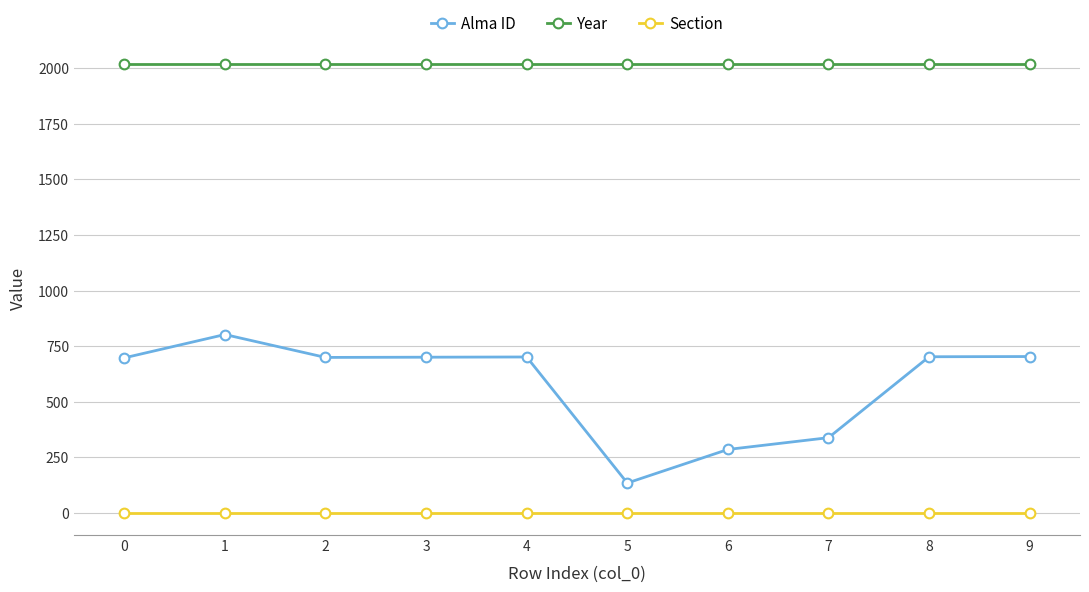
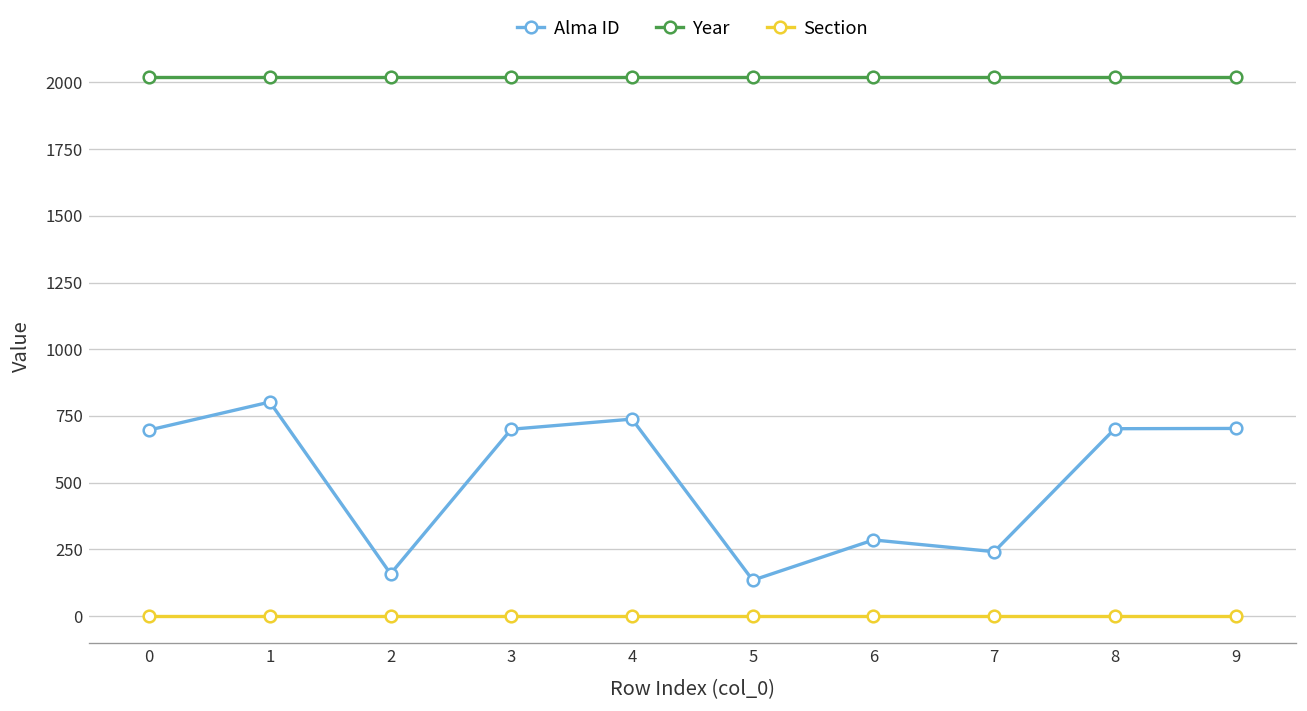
Alma ID, 2: 700 -> 160
Alma ID, 4: 700 -> 740
Alma ID, 7: 340 -> 240
